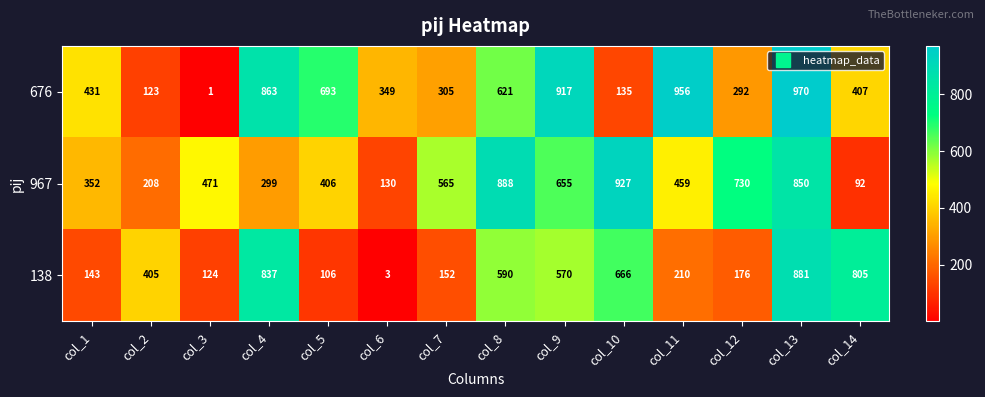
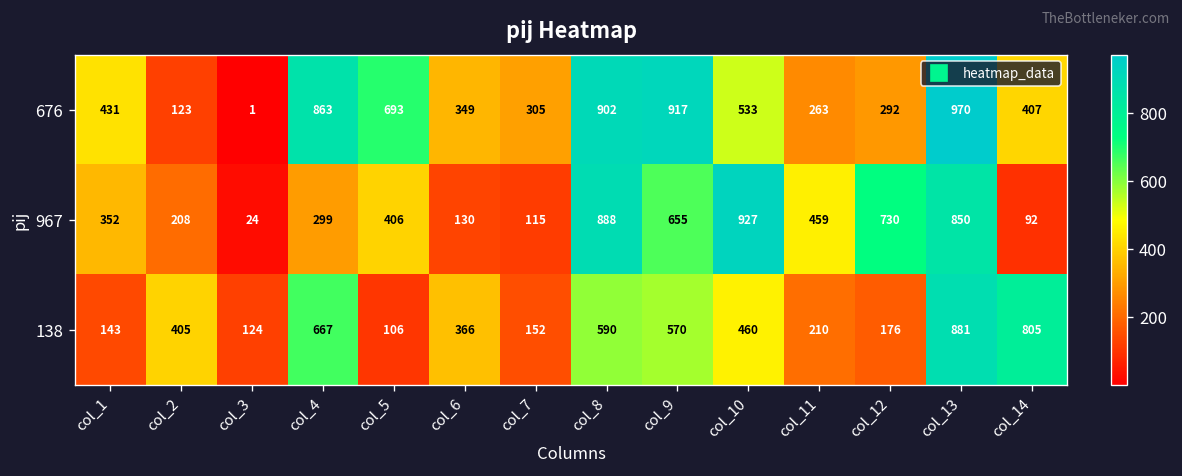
676, col_8: 621 -> 902
676, col_10: 135 -> 533
676, col_11: 956 -> 263
967, col_3: 471 -> 24
967, col_7: 565 -> 115
138, col_4: 837 -> 667
138, col_6: 3 -> 366
138, col_10: 666 -> 460
